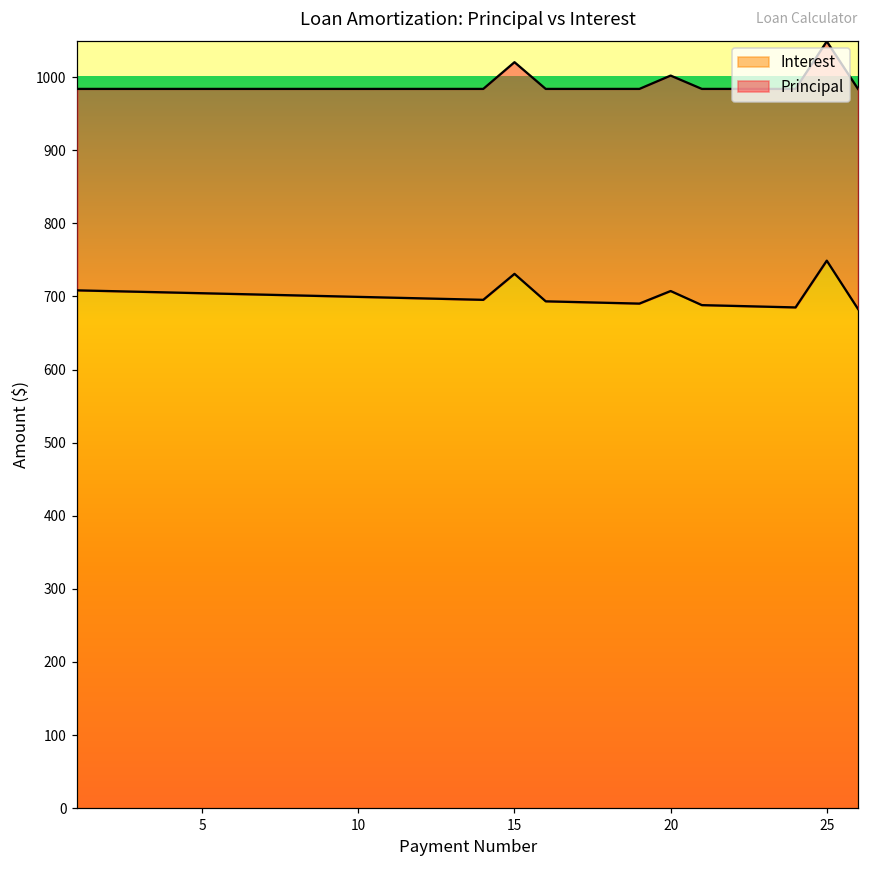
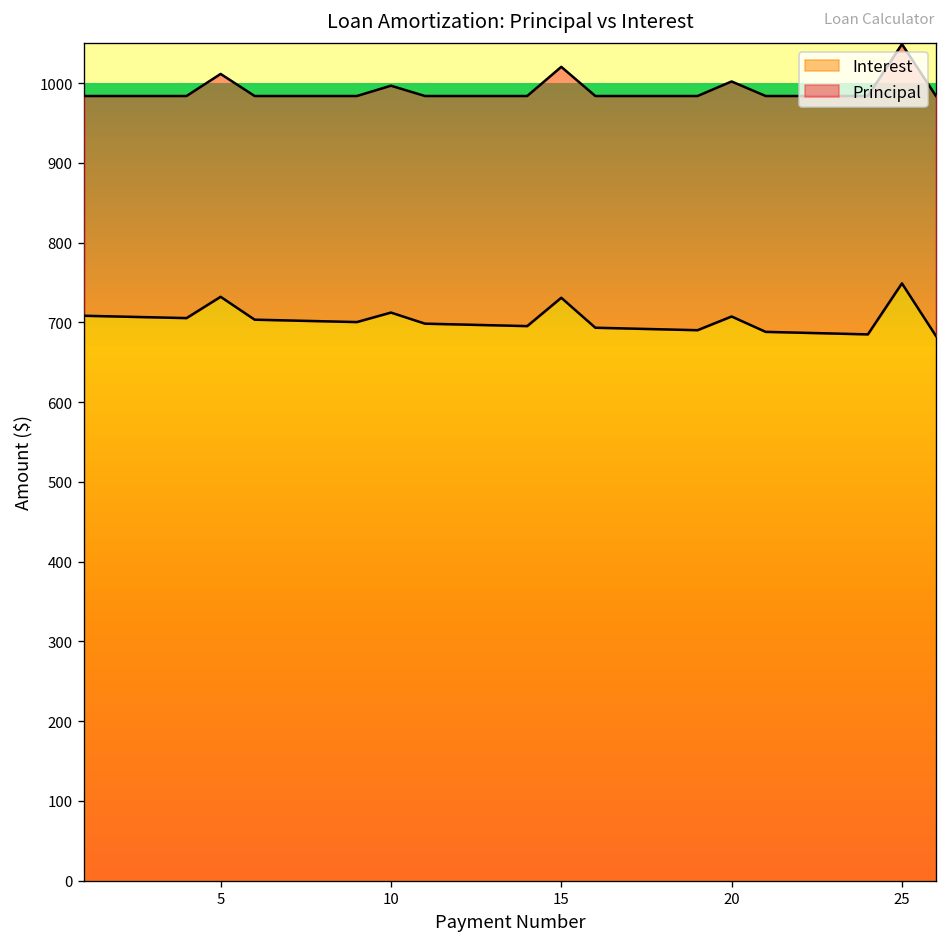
Interest, 5: 700 -> 730
Interest, 10: 700 -> 710
